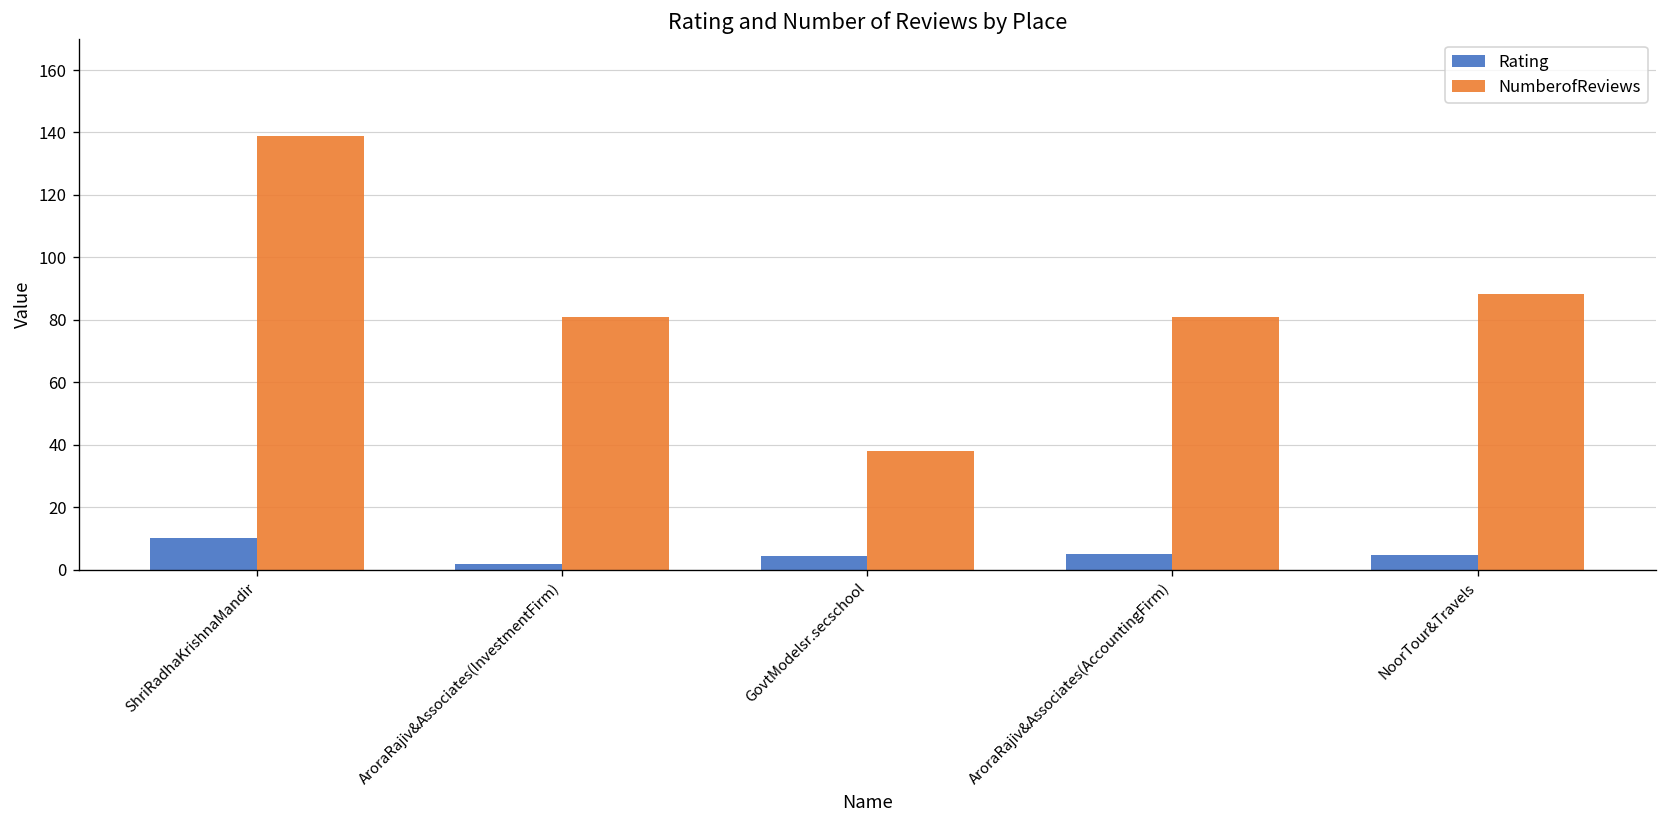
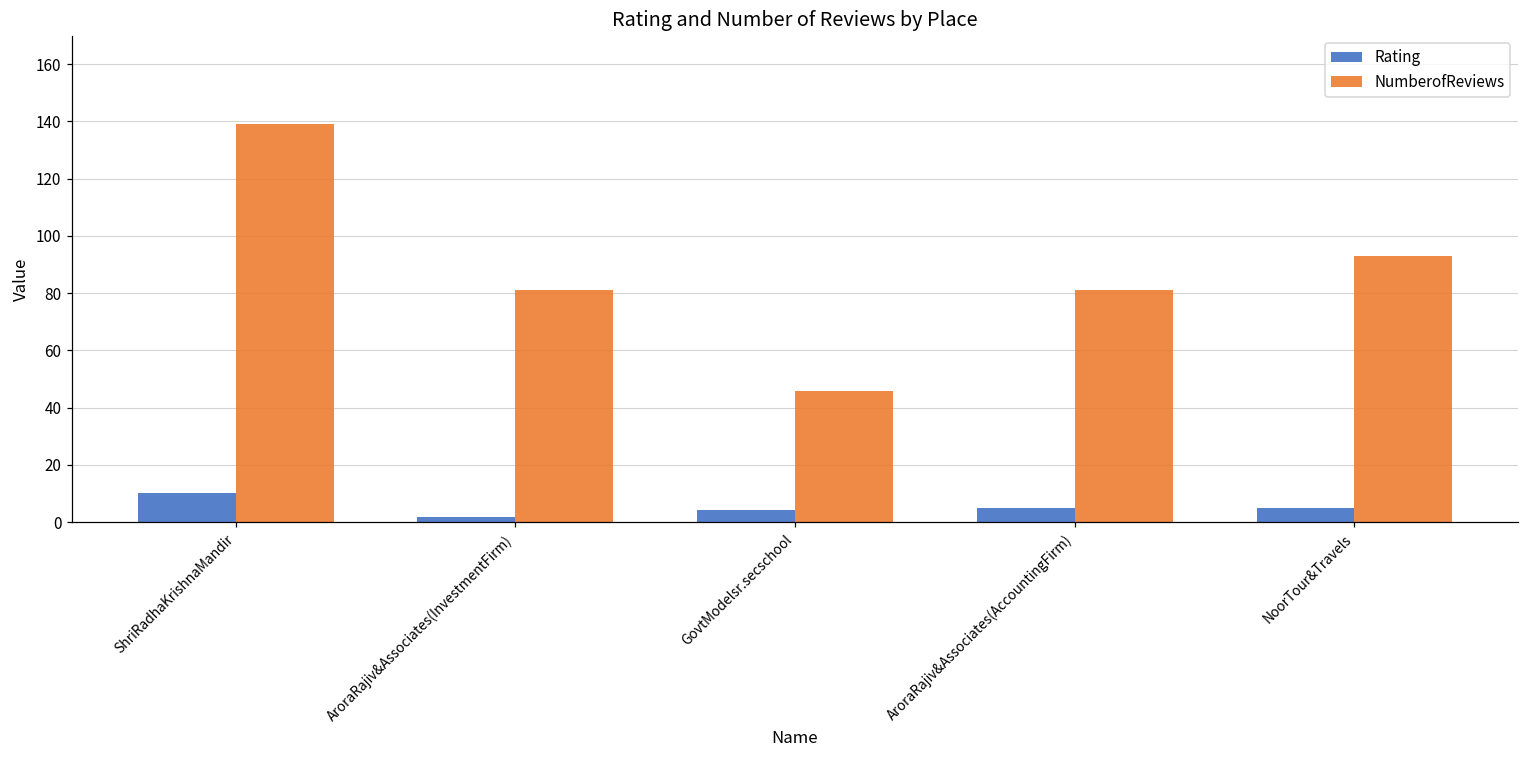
NumberofReviews, GovtModelsr.secschool: 38 -> 46
NumberofReviews, NoorTour&Travels: 88 -> 93
